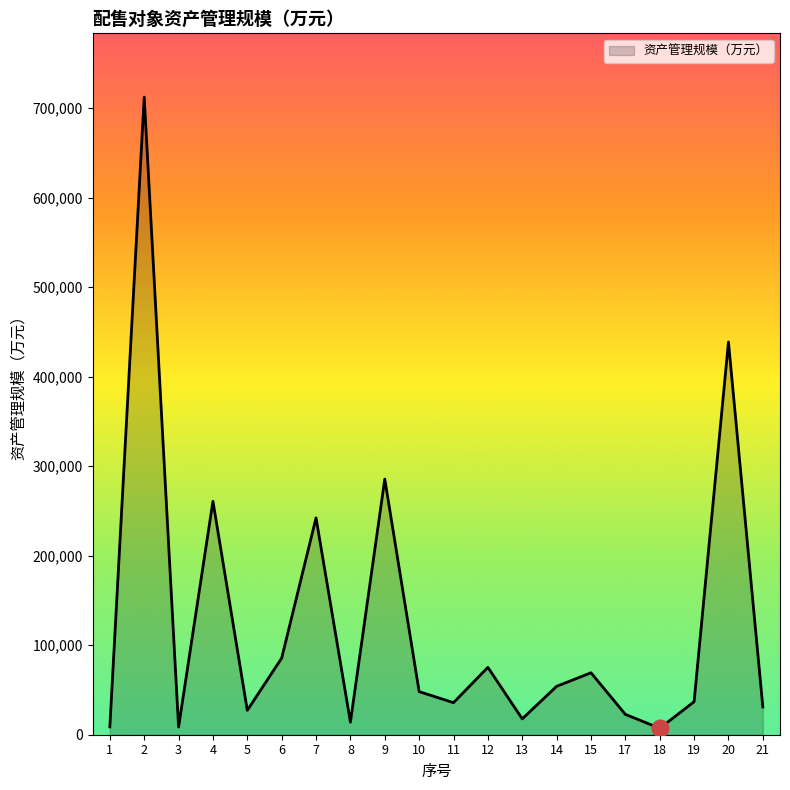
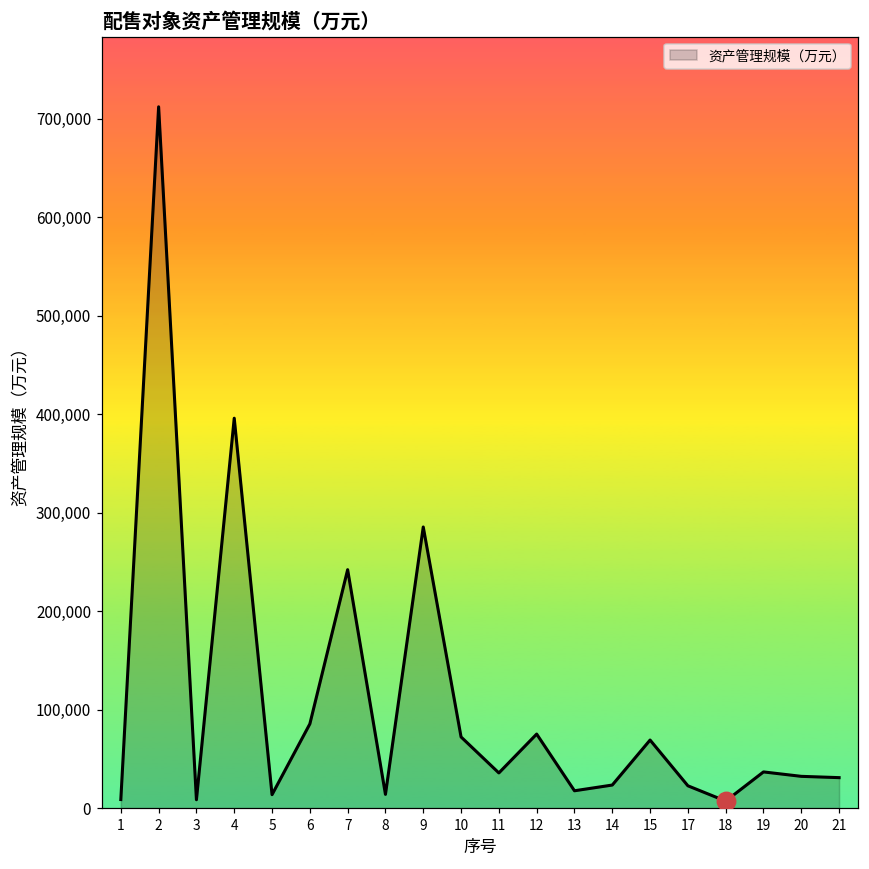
资产管理规模（万元）, 4: 260,000 -> 400,000
资产管理规模（万元）, 5: 30,000 -> 10,000
资产管理规模（万元）, 10: 50,000 -> 70,000
资产管理规模（万元）, 14: 50,000 -> 20,000
资产管理规模（万元）, 20: 440,000 -> 30,000
